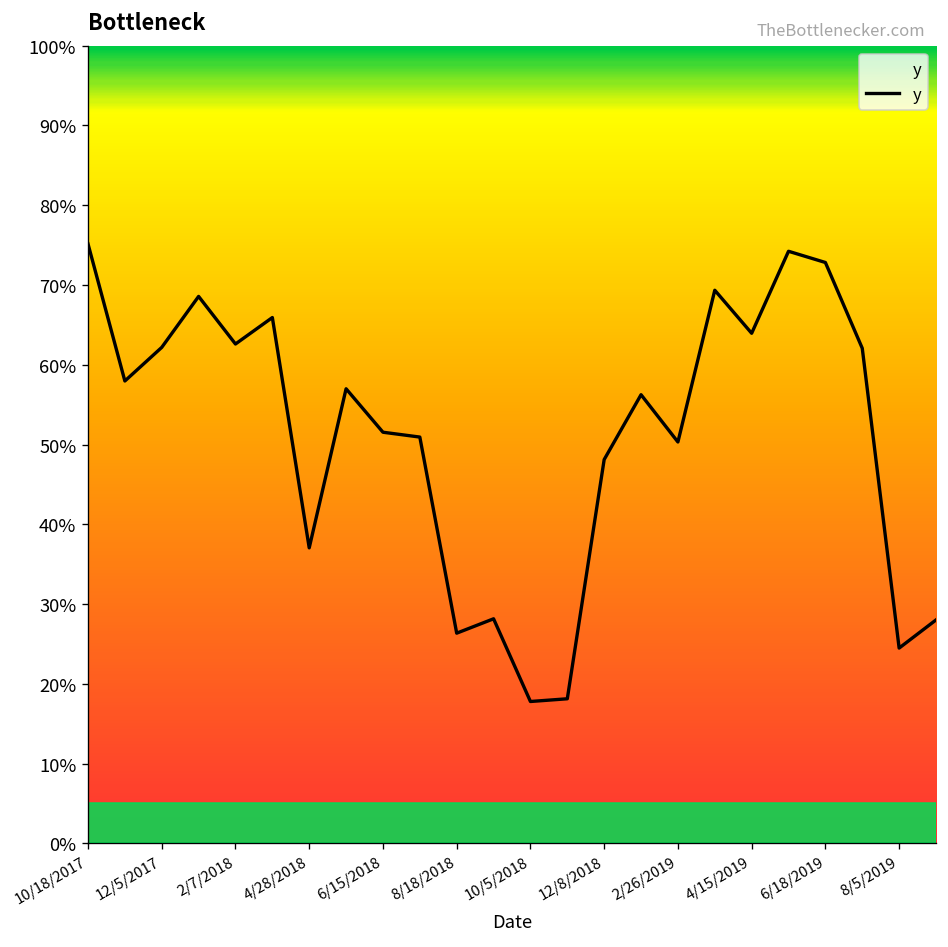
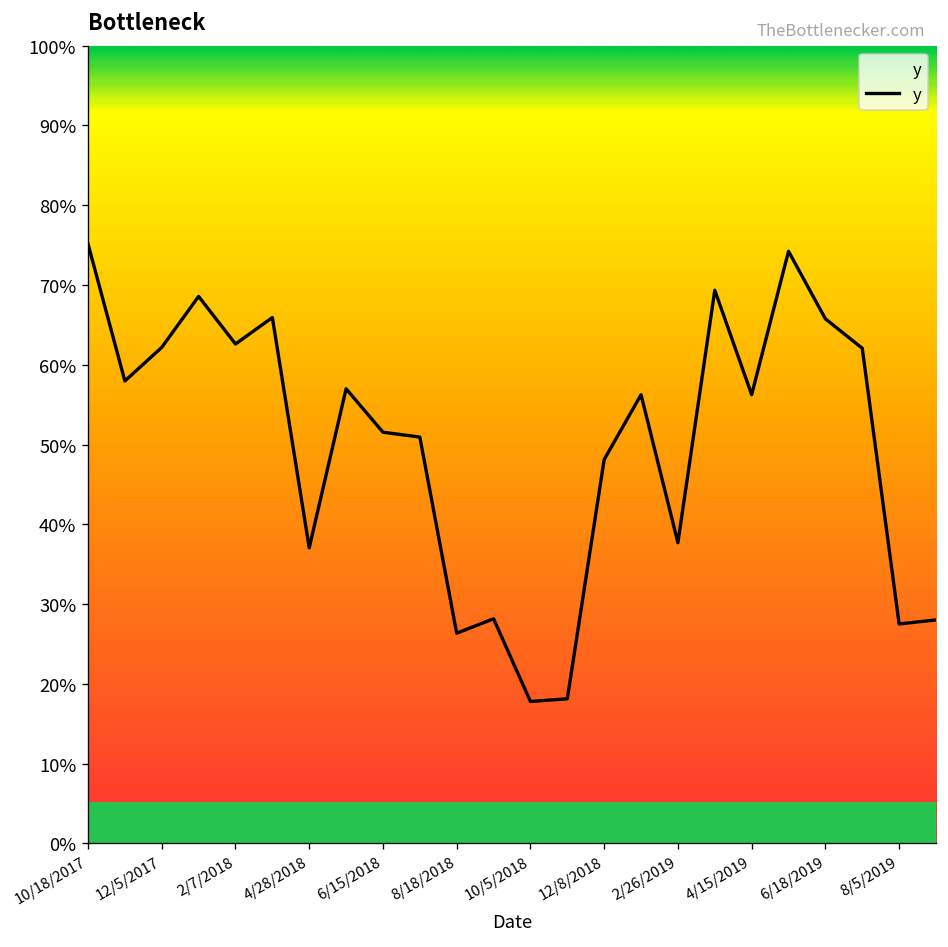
2/26/2019: 50% -> 38%
4/15/2019: 64% -> 56%
6/18/2019: 73% -> 66%
8/5/2019: 24% -> 28%
